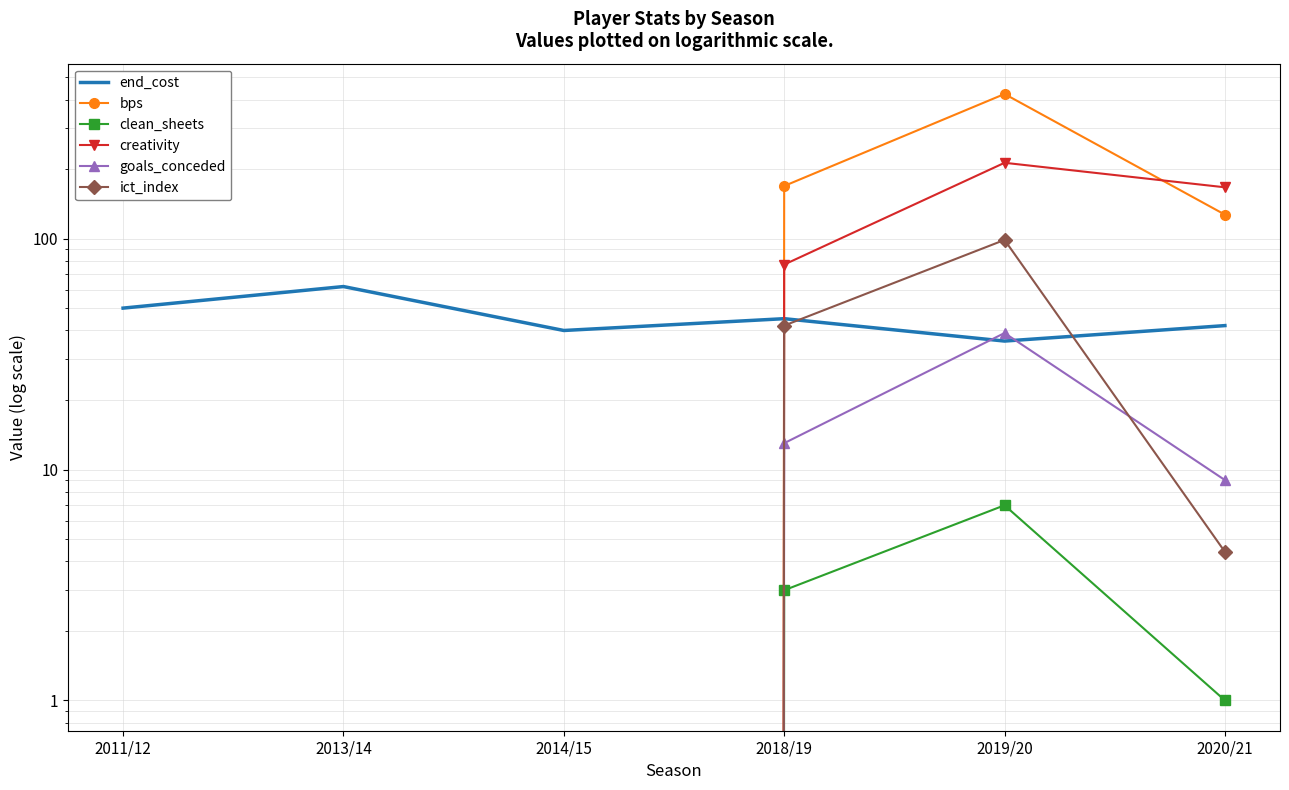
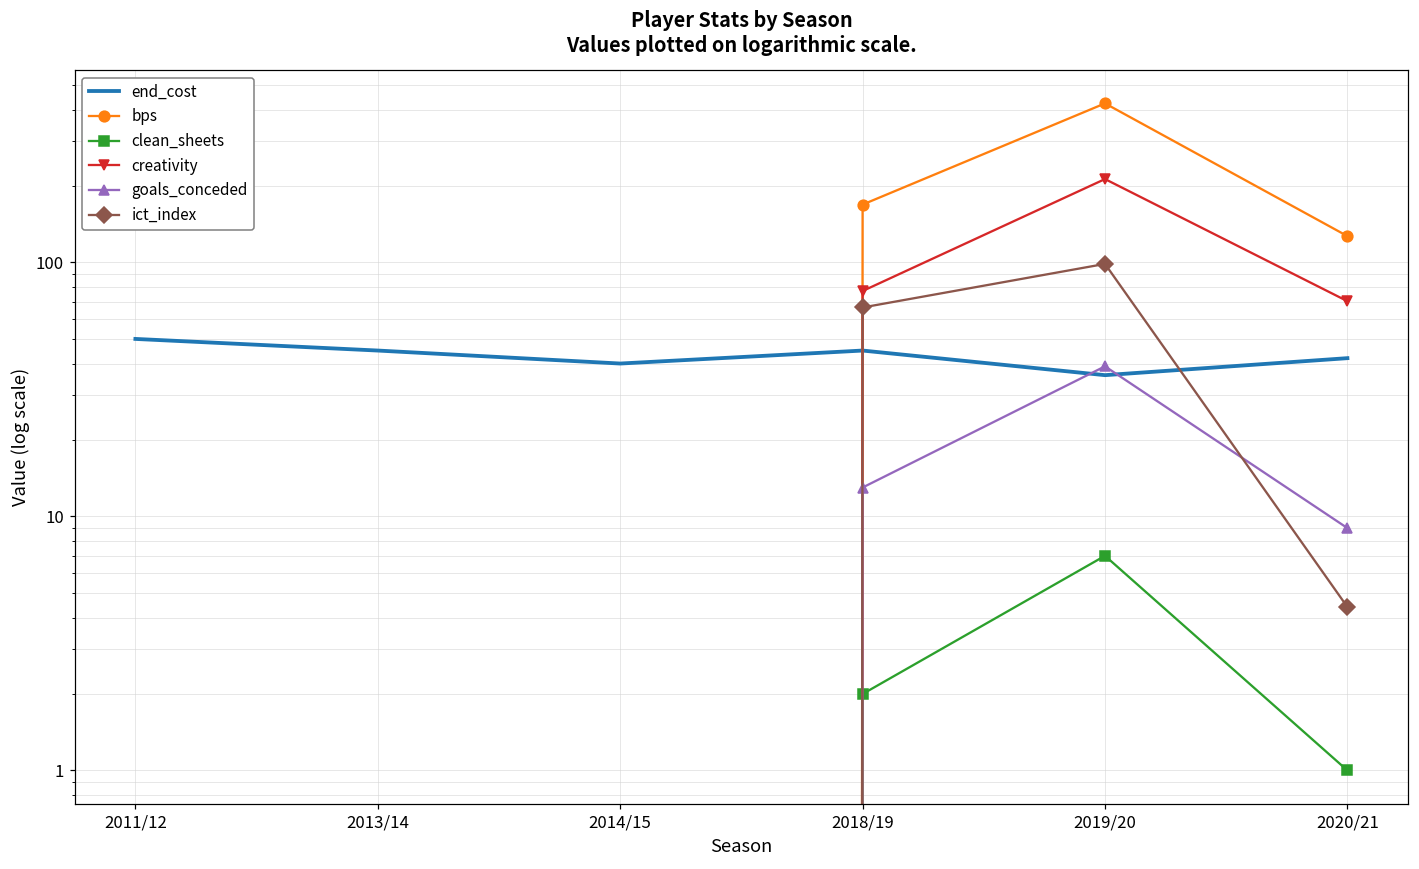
end_cost, 2013/14: 62 -> 45
clean_sheets, 2018/19: 3 -> 2
ict_index, 2018/19: 42 -> 67
creativity, 2020/21: 170 -> 70
